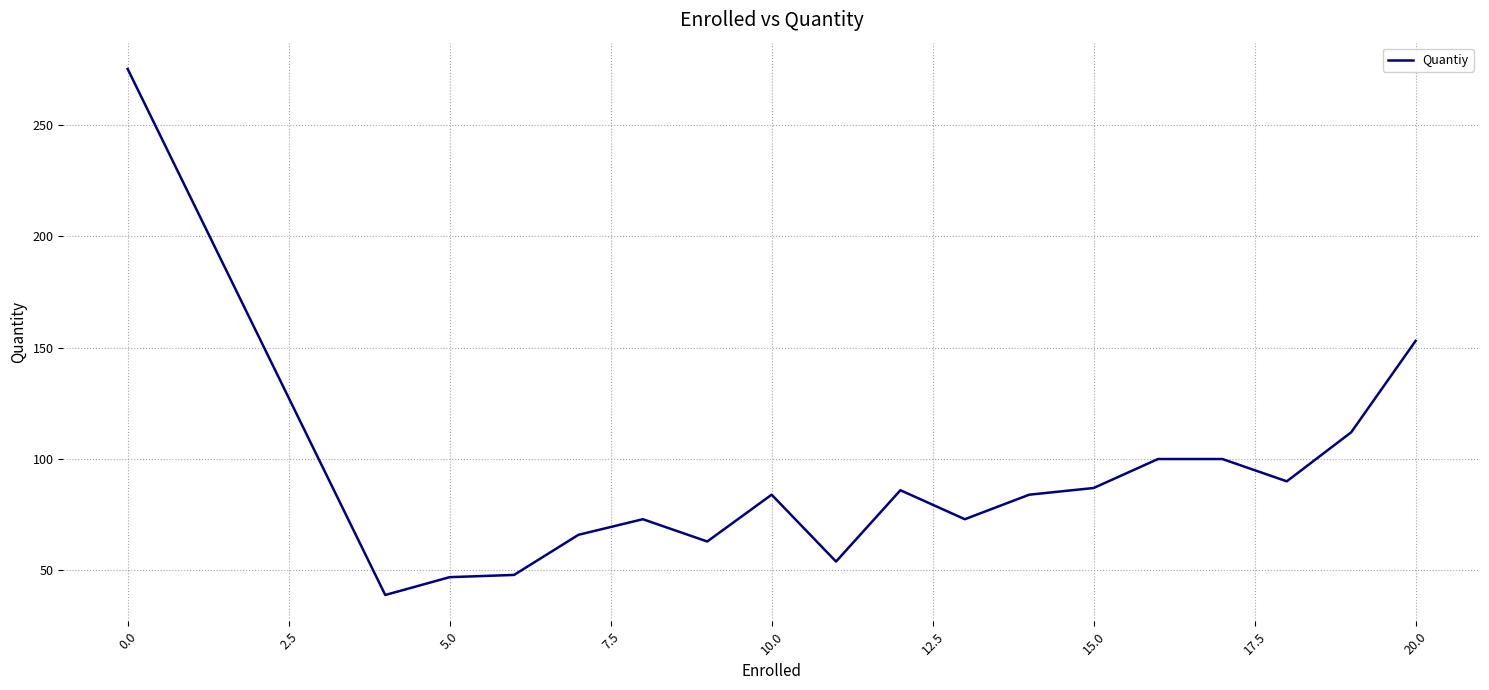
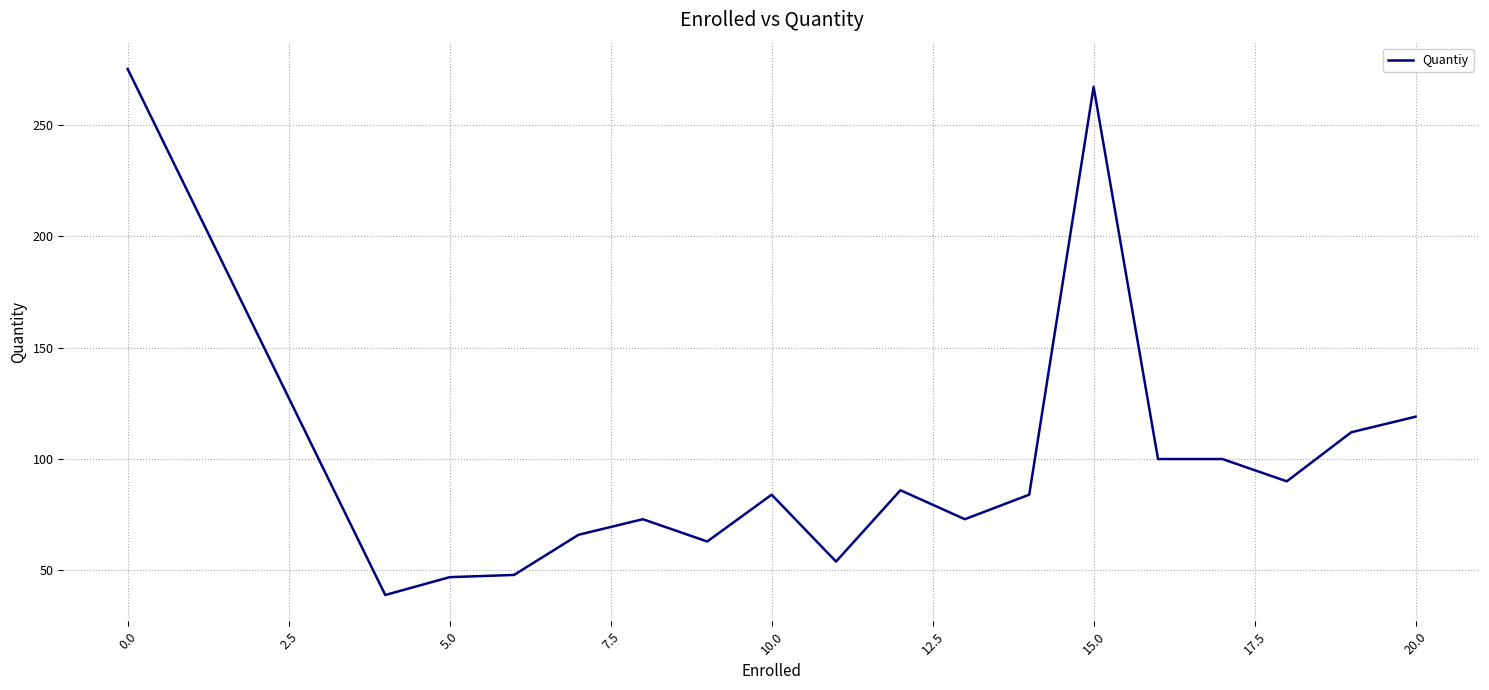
15.0: 87 -> 267
20.0: 153 -> 119
